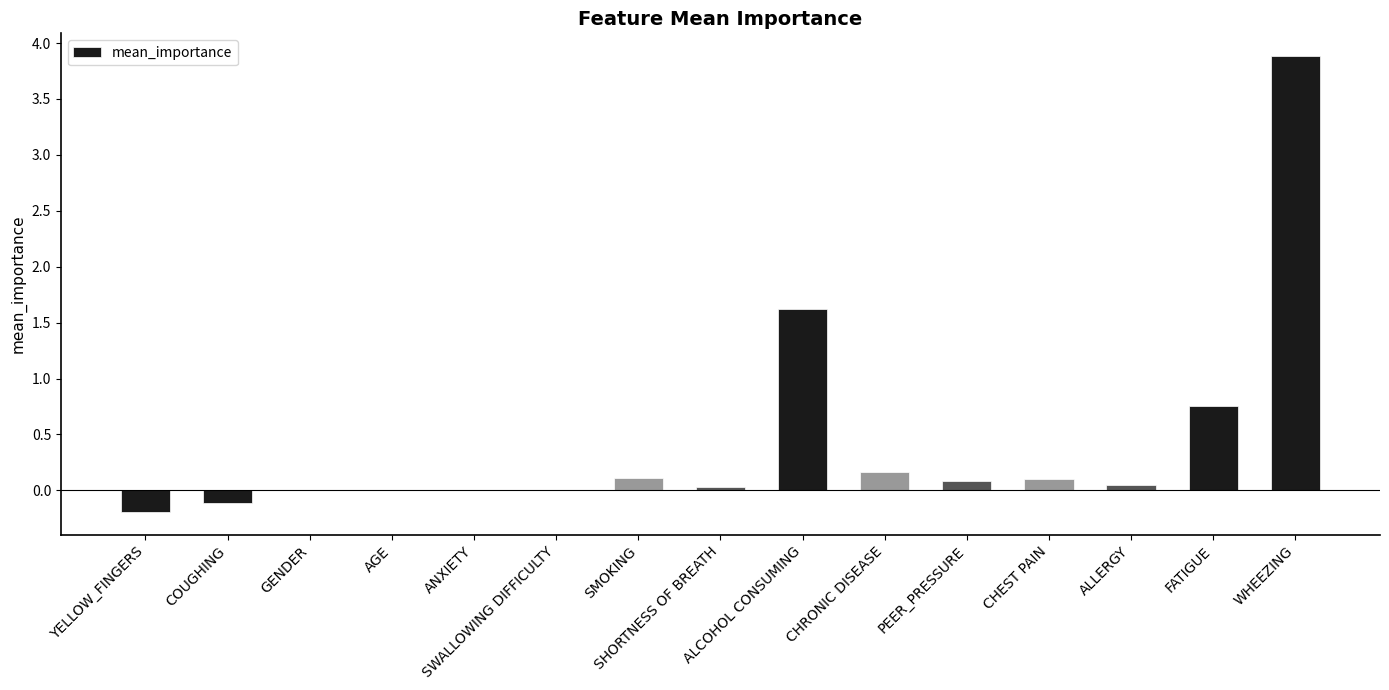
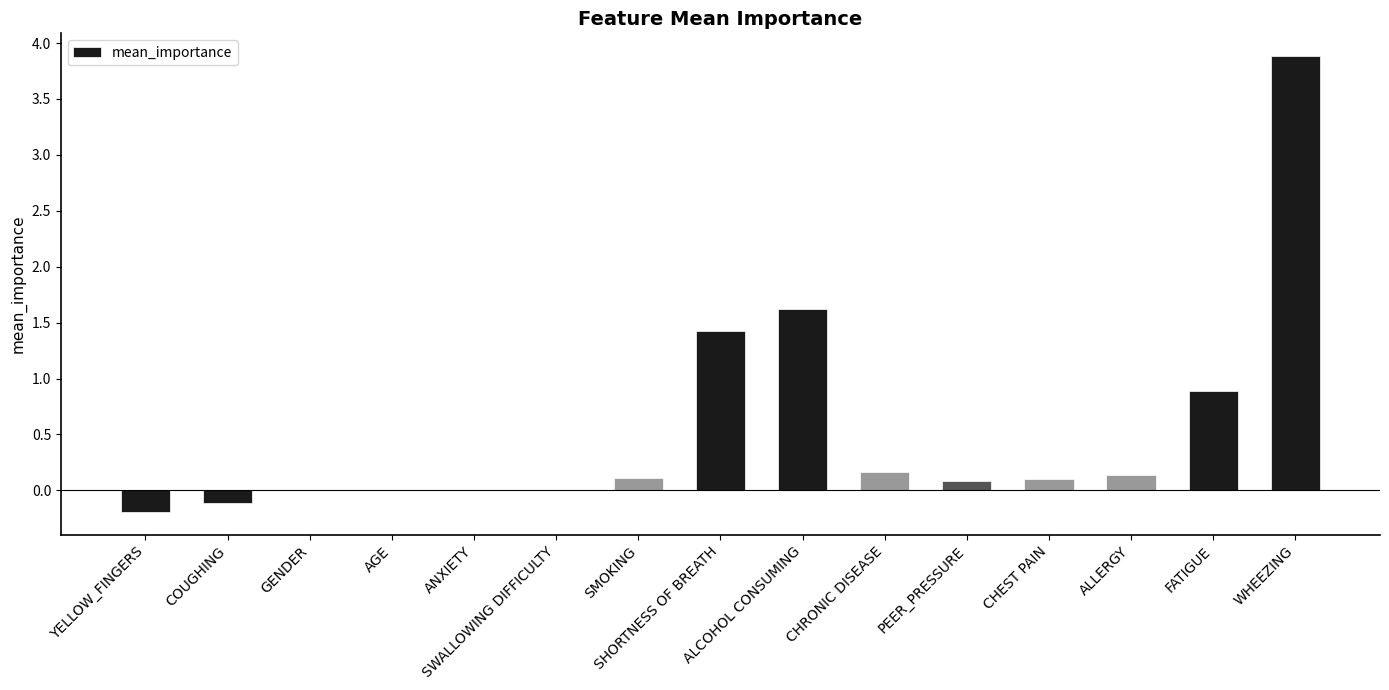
SHORTNESS OF BREATH: 0.03 -> 1.43
ALLERGY: 0.05 -> 0.14
FATIGUE: 0.75 -> 0.89
